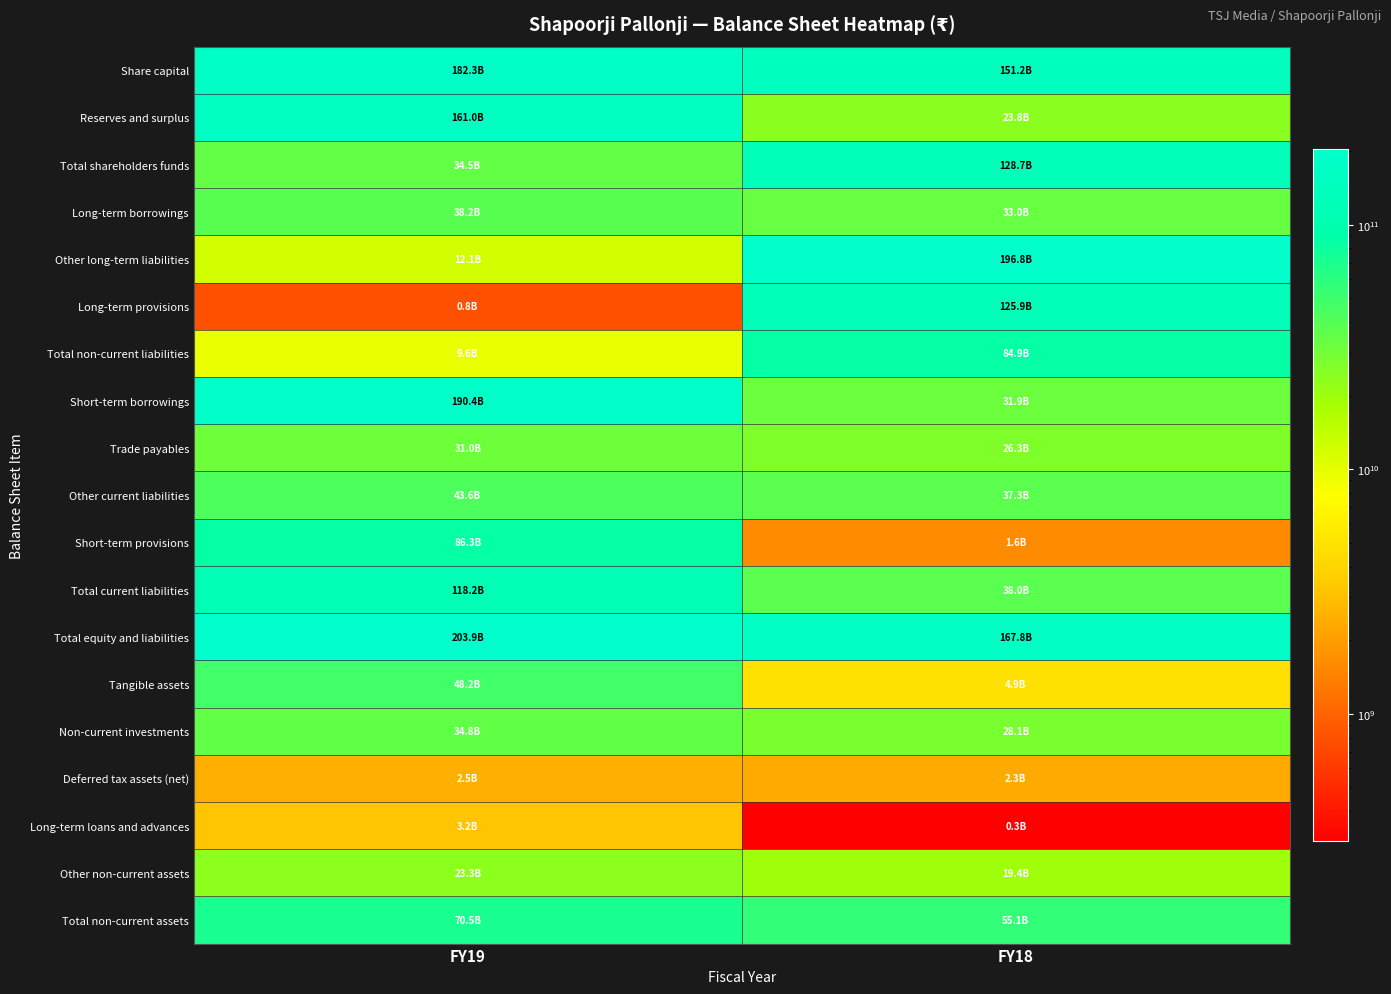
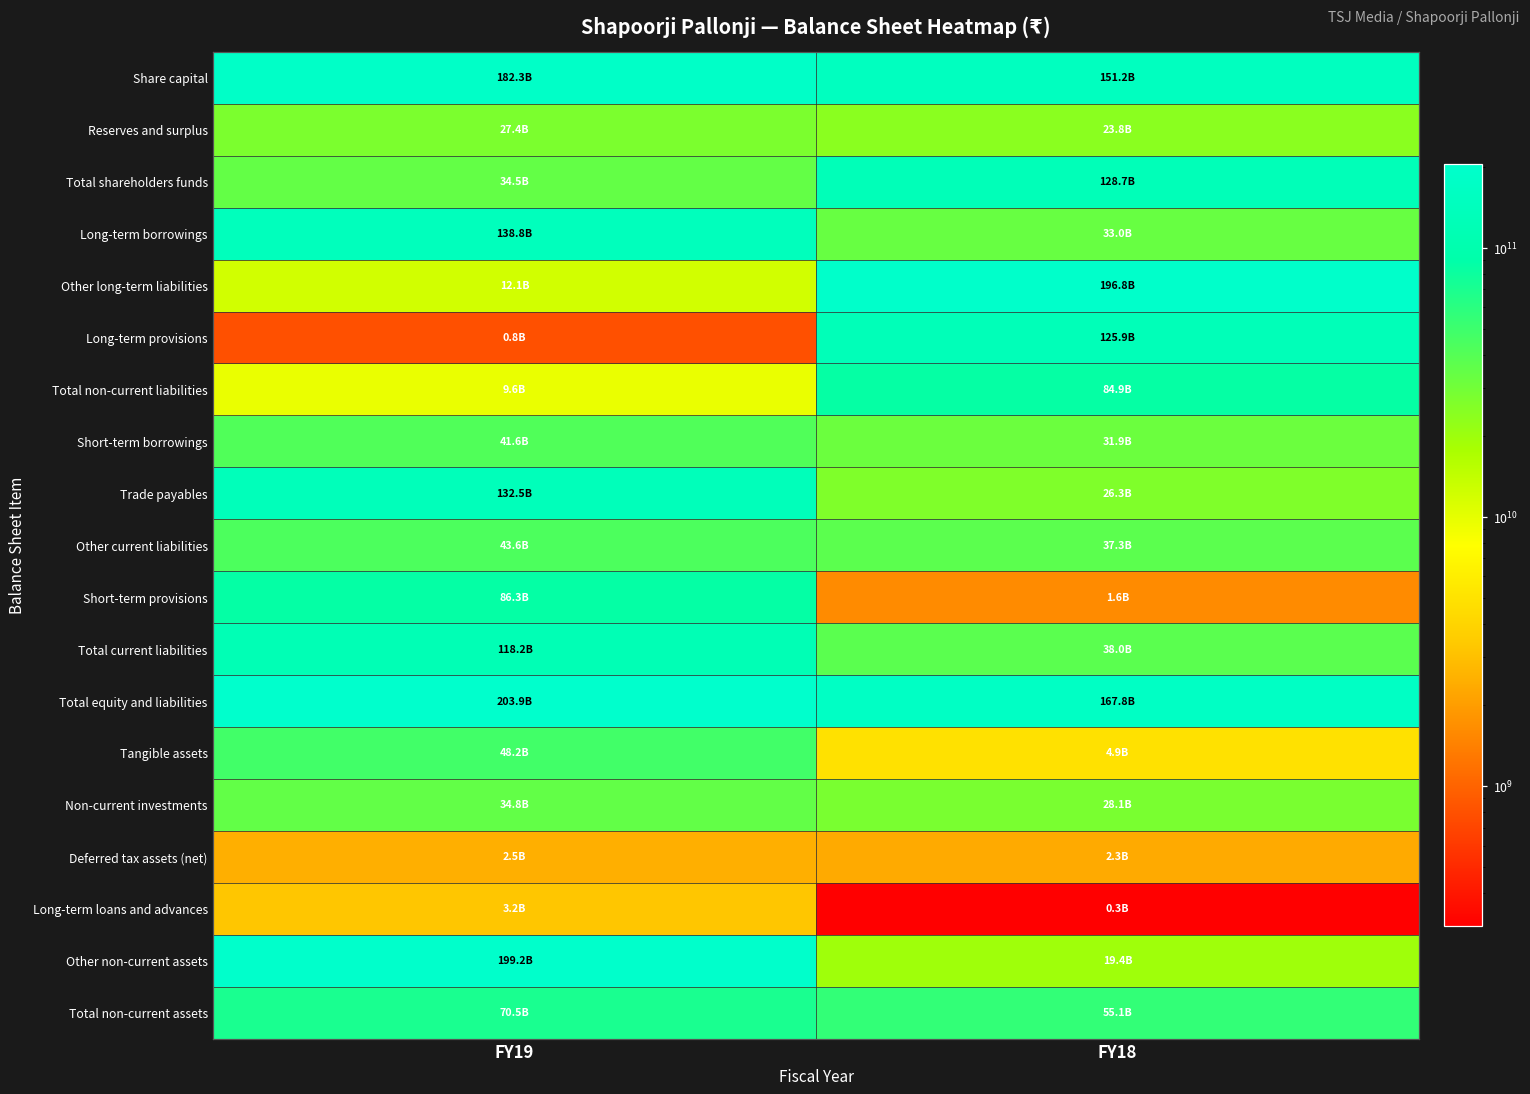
Reserves and surplus, FY19: 161.0B -> 27.4B
Long-term borrowings, FY19: 38.2B -> 138.8B
Short-term borrowings, FY19: 190.4B -> 41.6B
Trade payables, FY19: 31.0B -> 132.5B
Other non-current assets, FY19: 23.3B -> 199.2B
